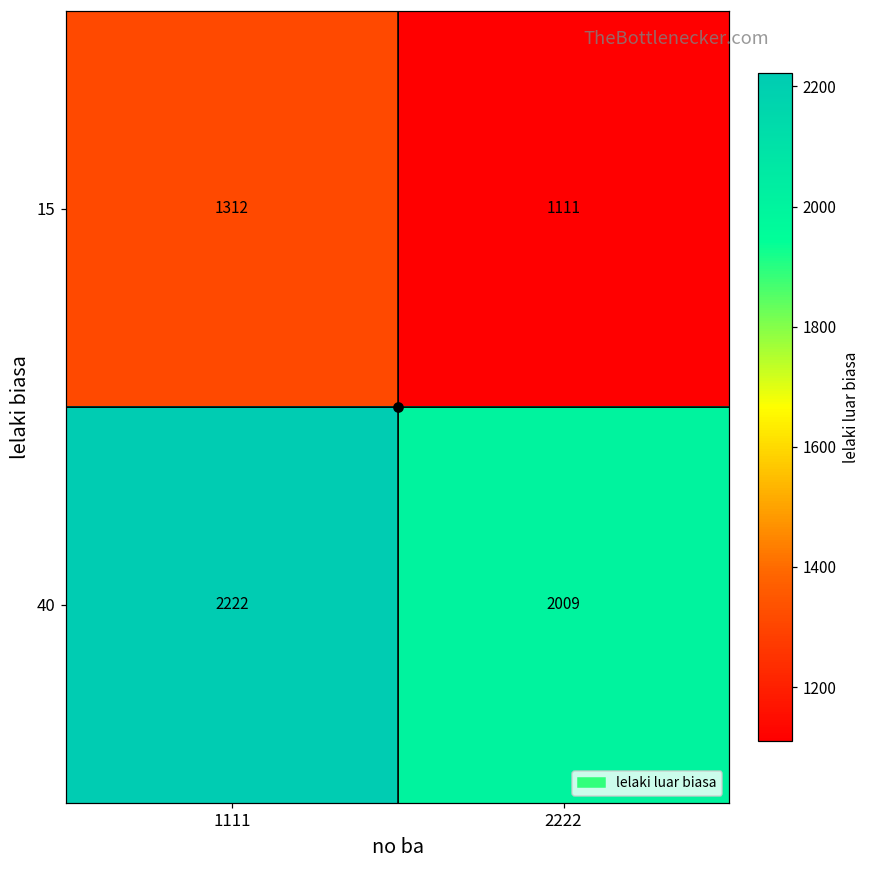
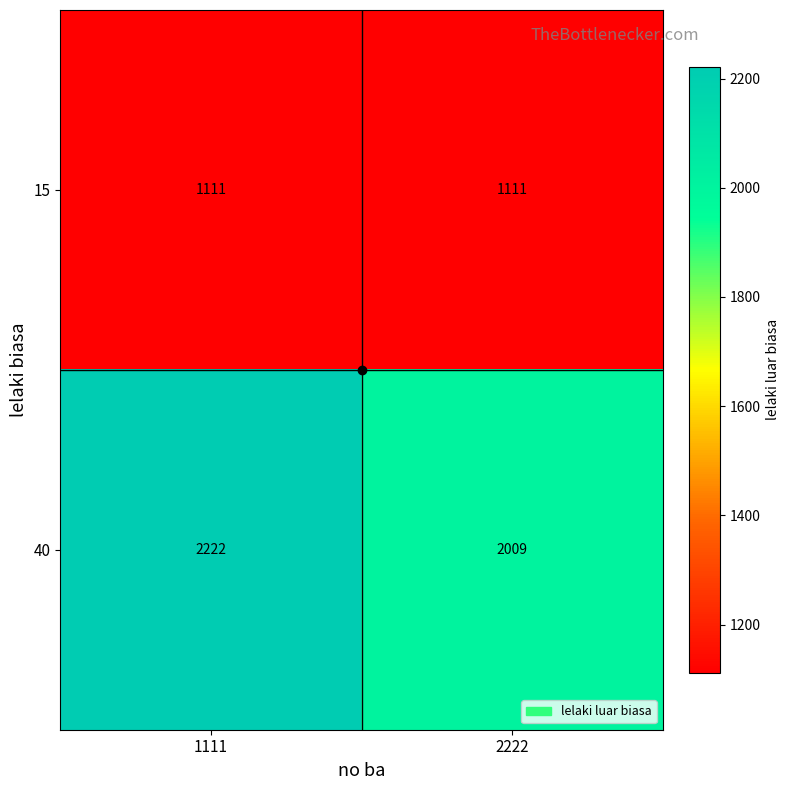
15, 1111: 1312 -> 1111
